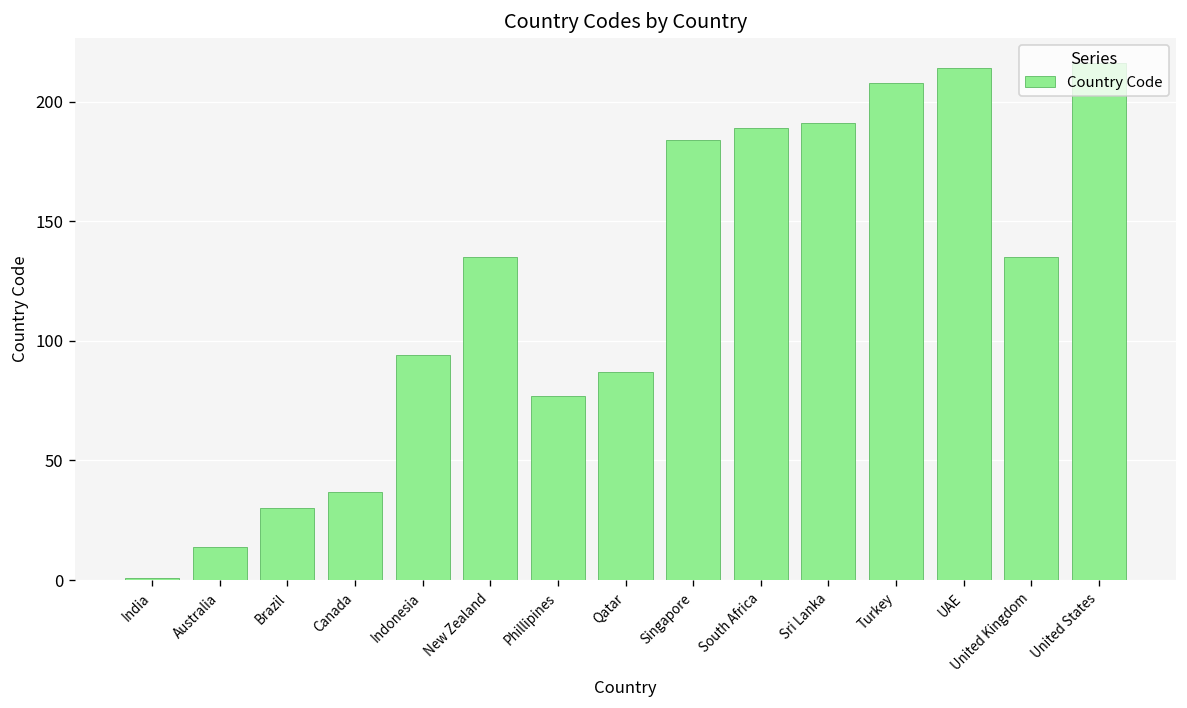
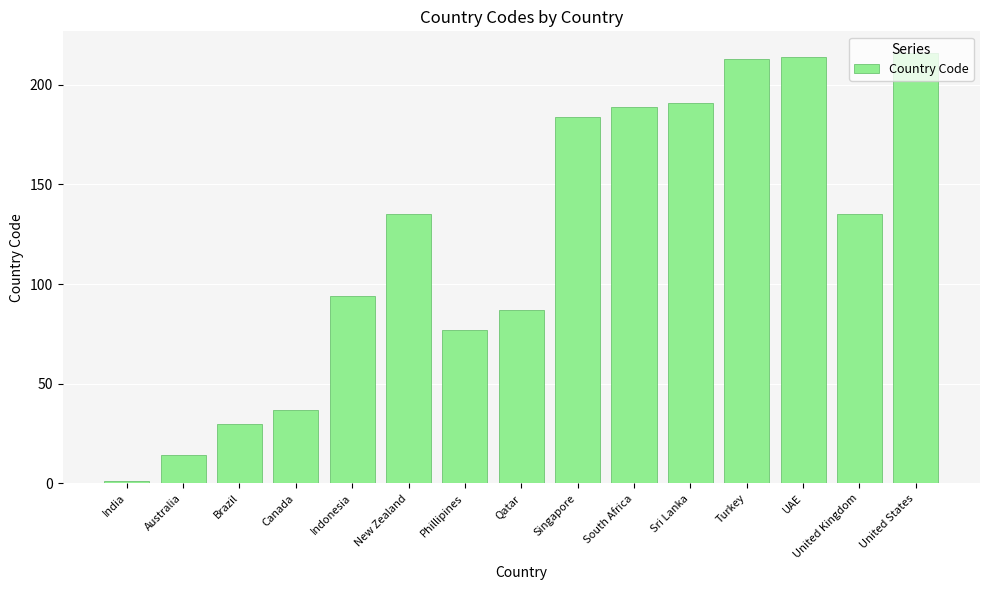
Turkey: 208 -> 213
